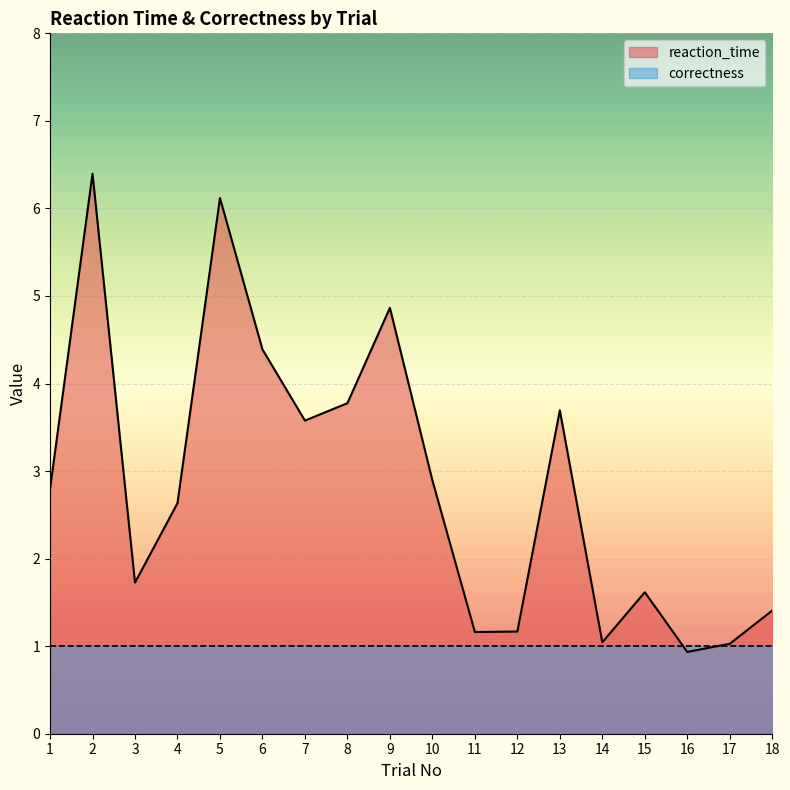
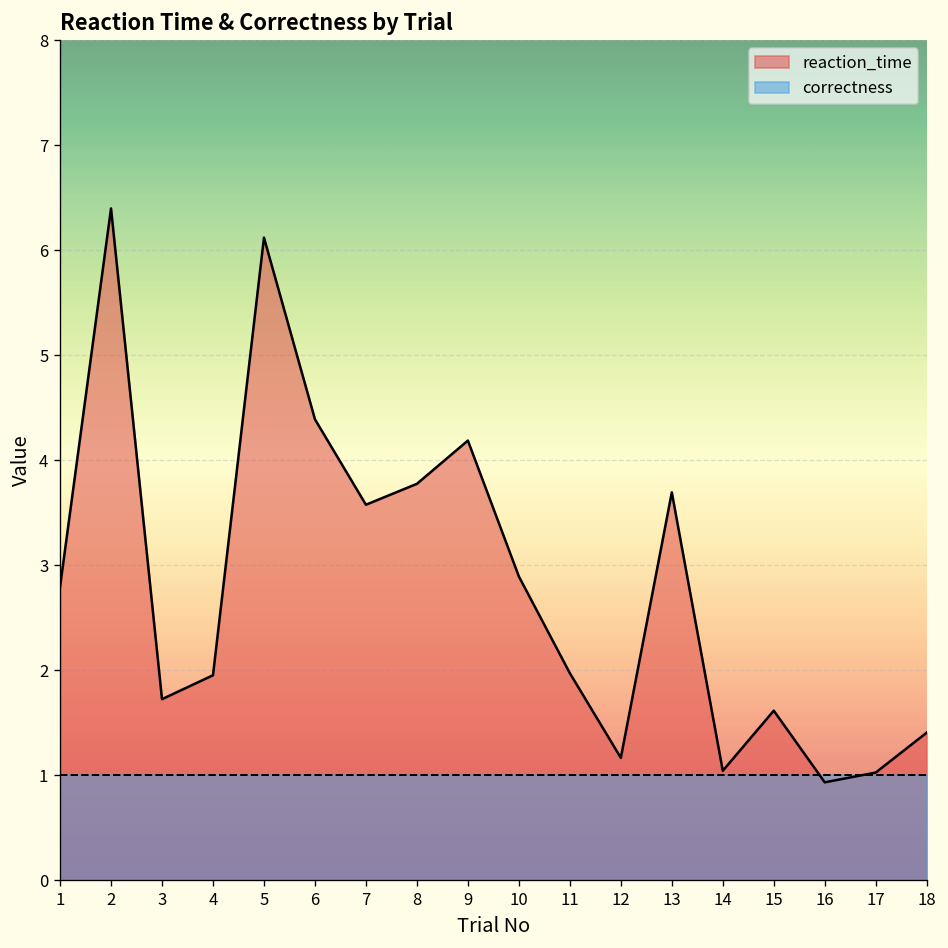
reaction_time, 4: 2.6 -> 2.0
reaction_time, 9: 4.9 -> 4.2
reaction_time, 11: 1.2 -> 2.0
